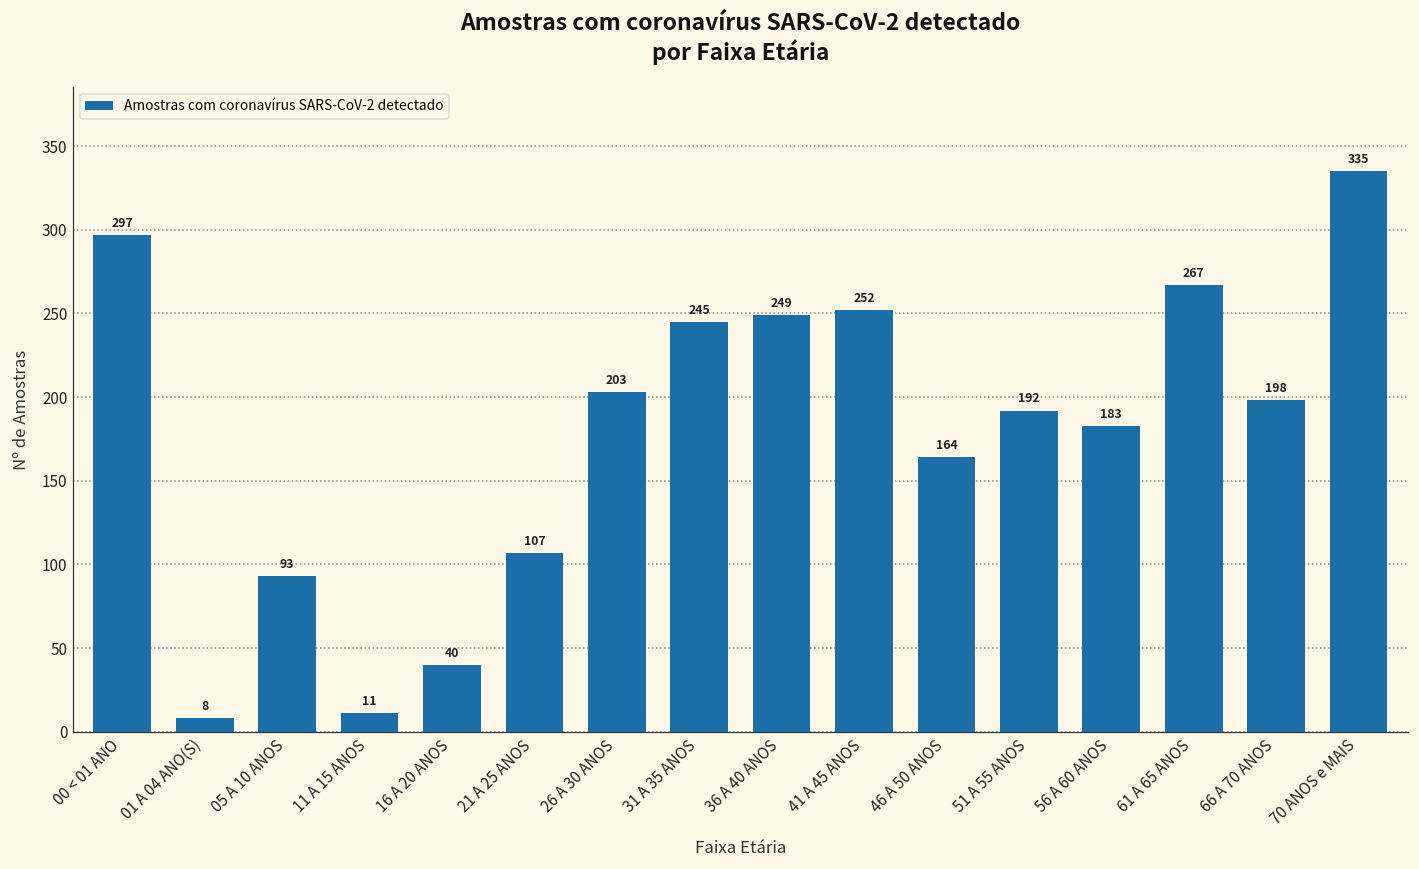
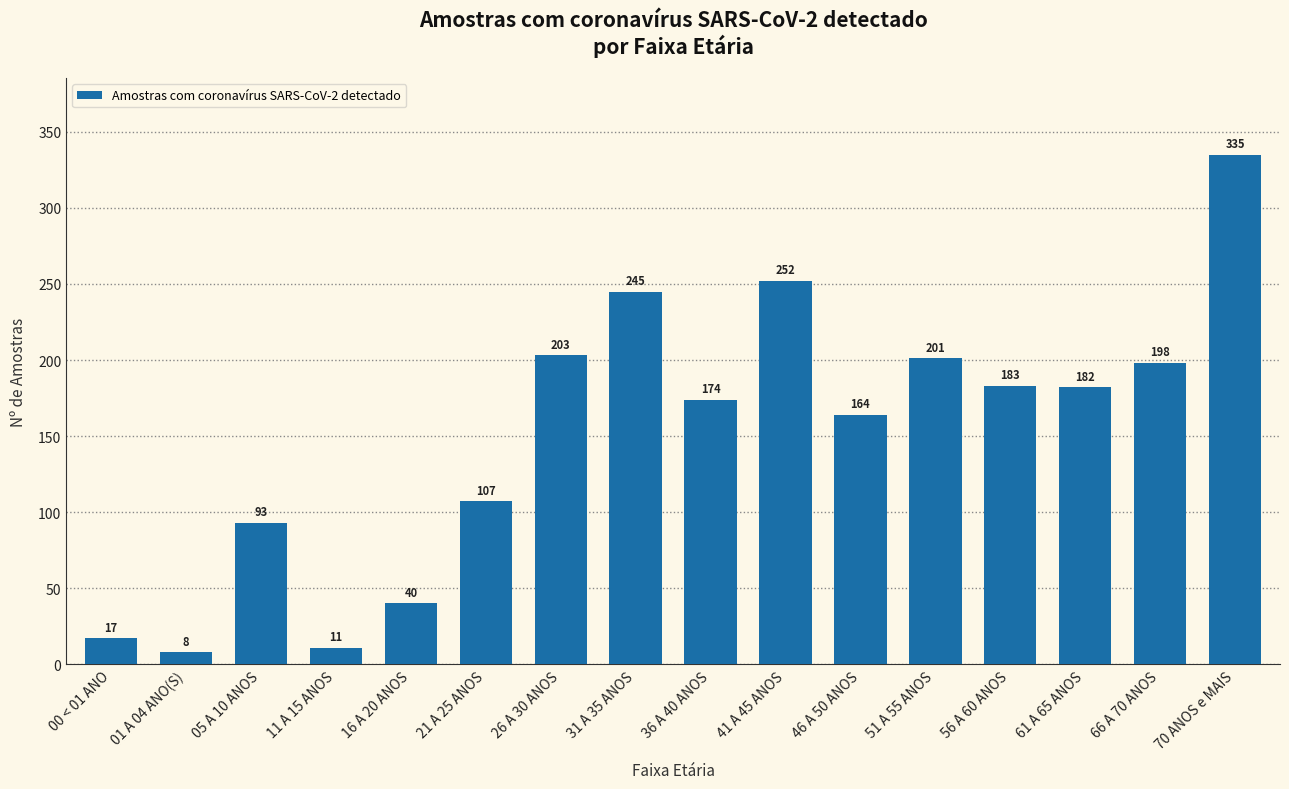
00 < 01 ANO: 297 -> 17
36 A 40 ANOS: 249 -> 174
51 A 55 ANOS: 192 -> 201
61 A 65 ANOS: 267 -> 182
